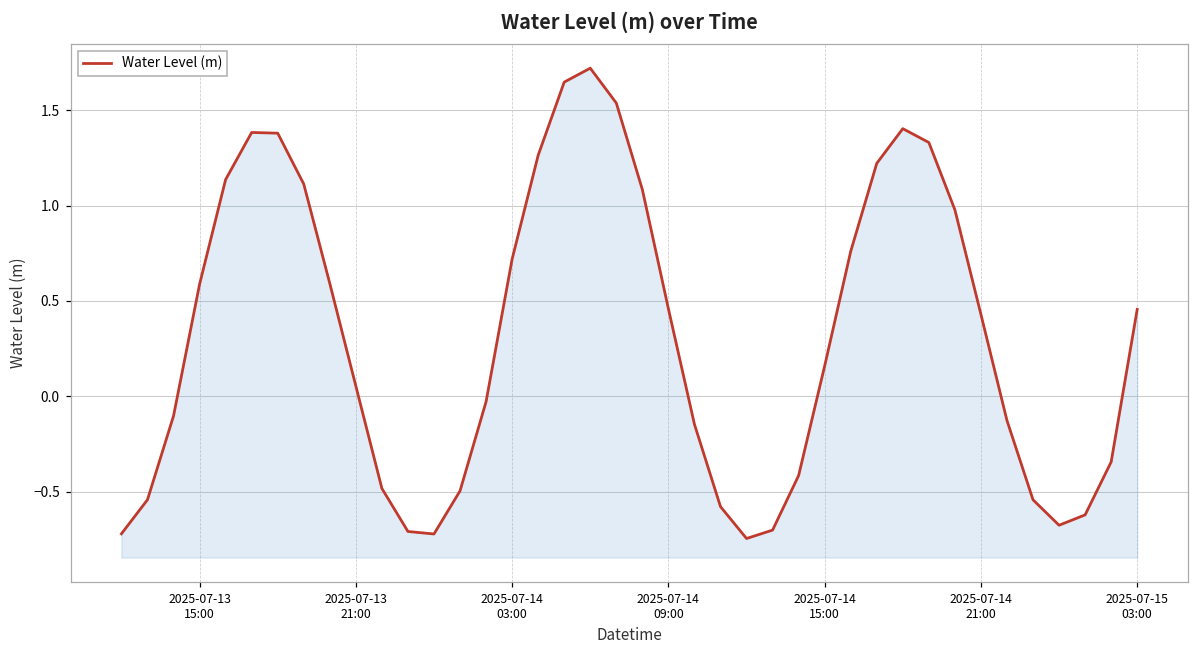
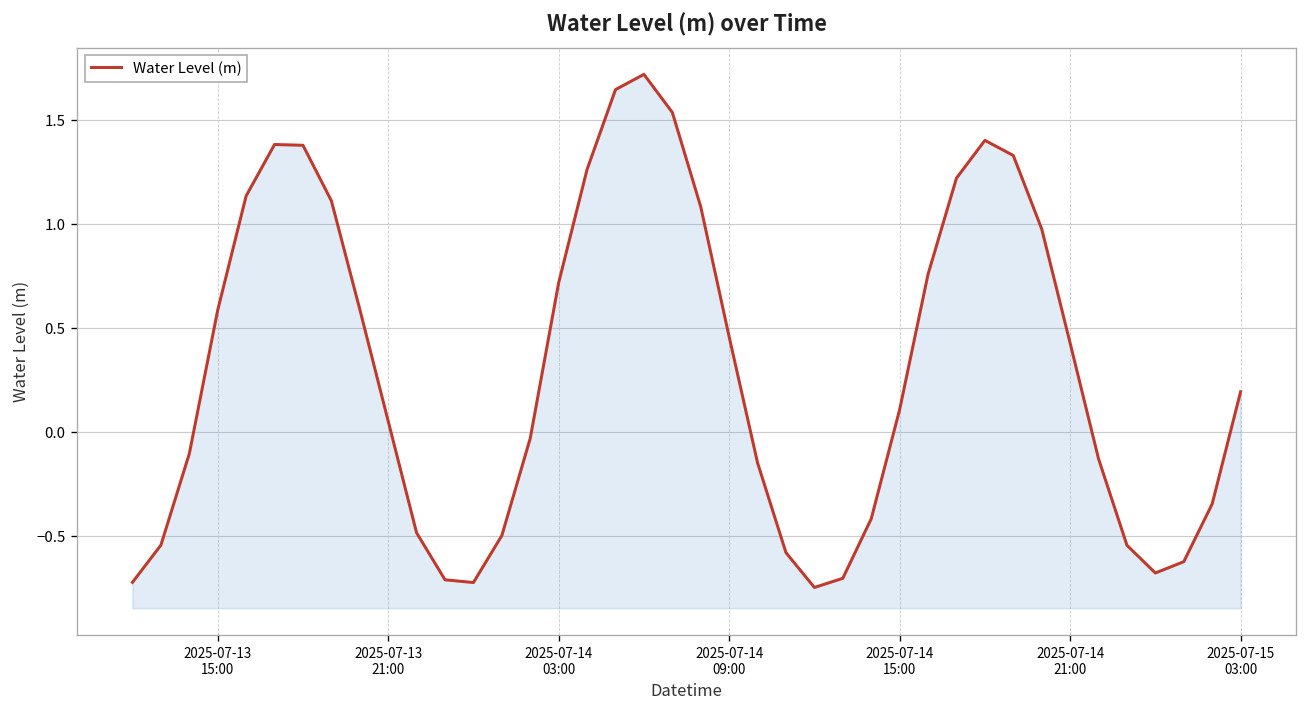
2025-07-14 15:00: 0.16 -> 0.11
2025-07-15 03:00: 0.46 -> 0.20
